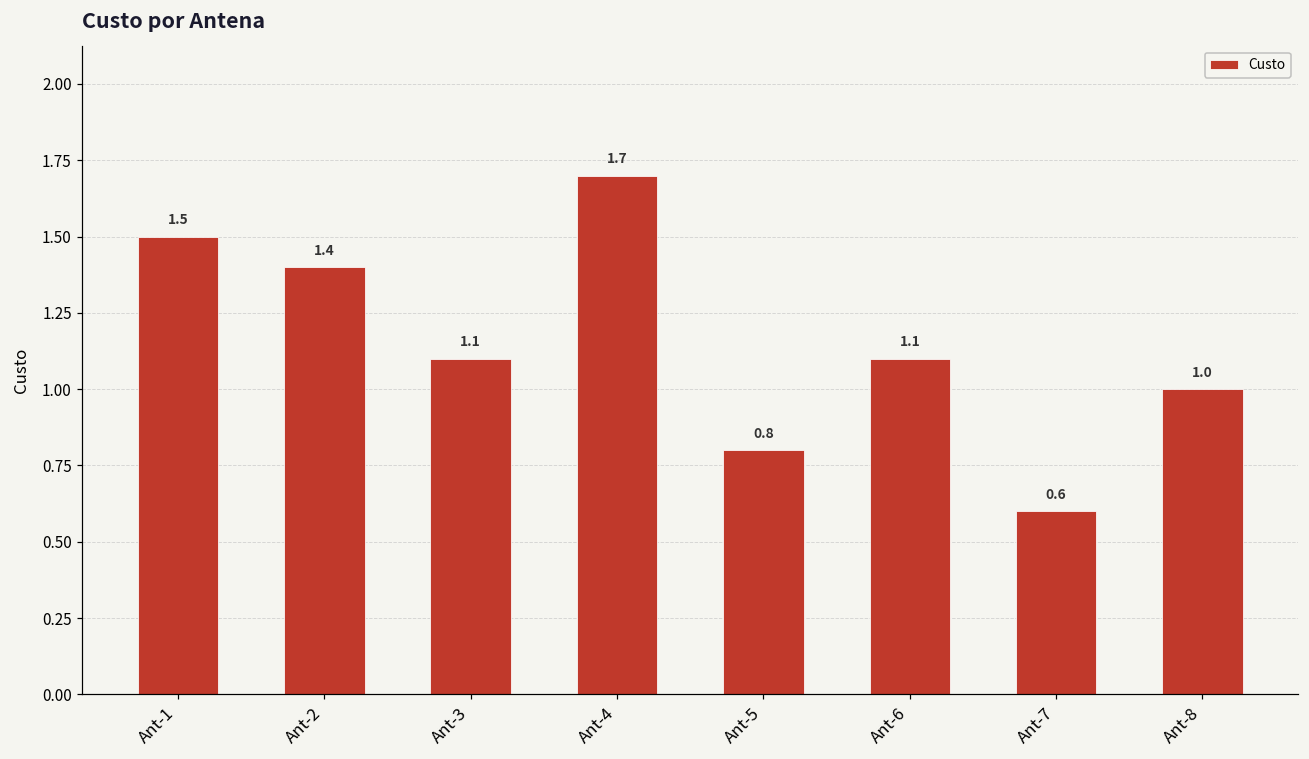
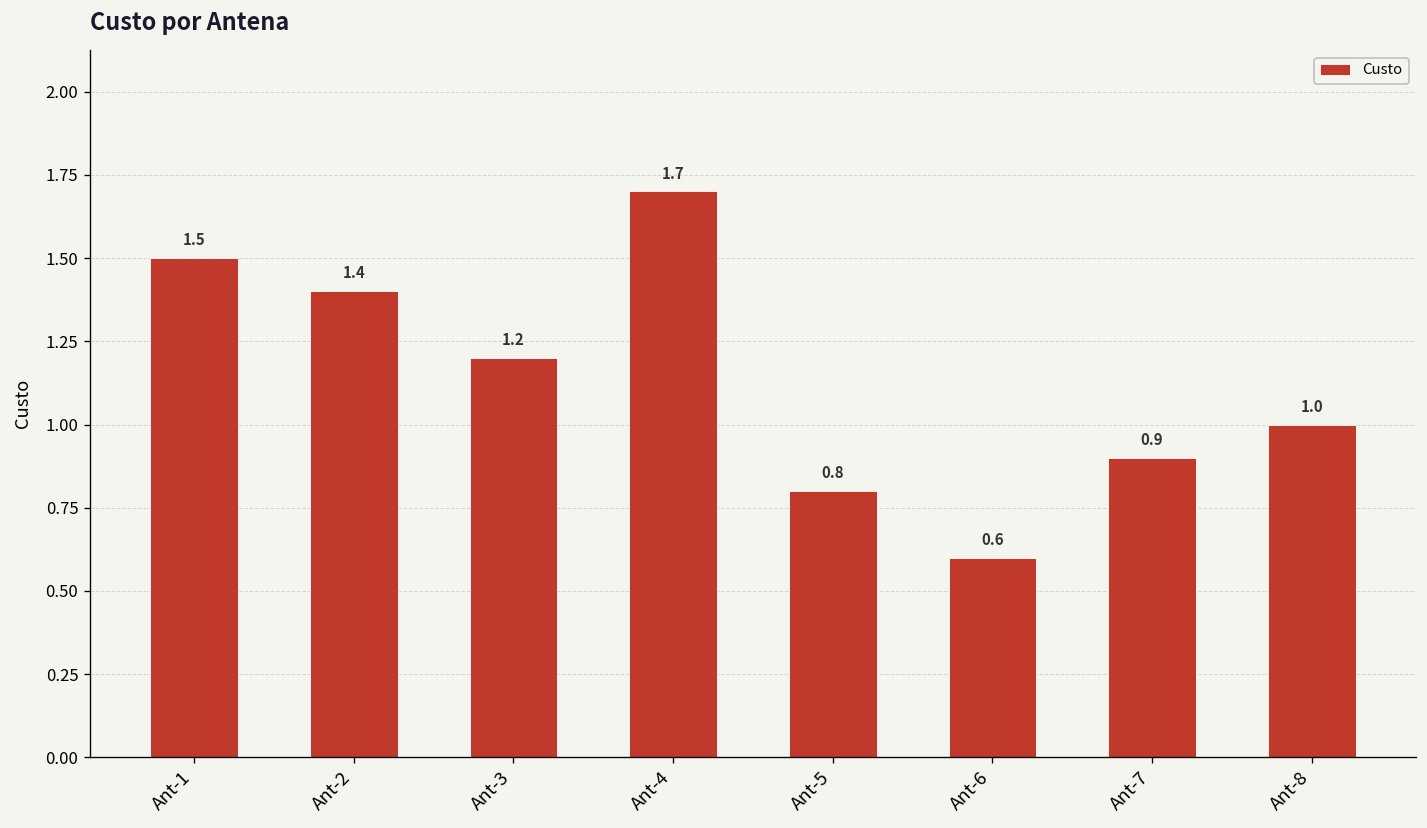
Ant-3: 1.1 -> 1.2
Ant-6: 1.1 -> 0.6
Ant-7: 0.6 -> 0.9
